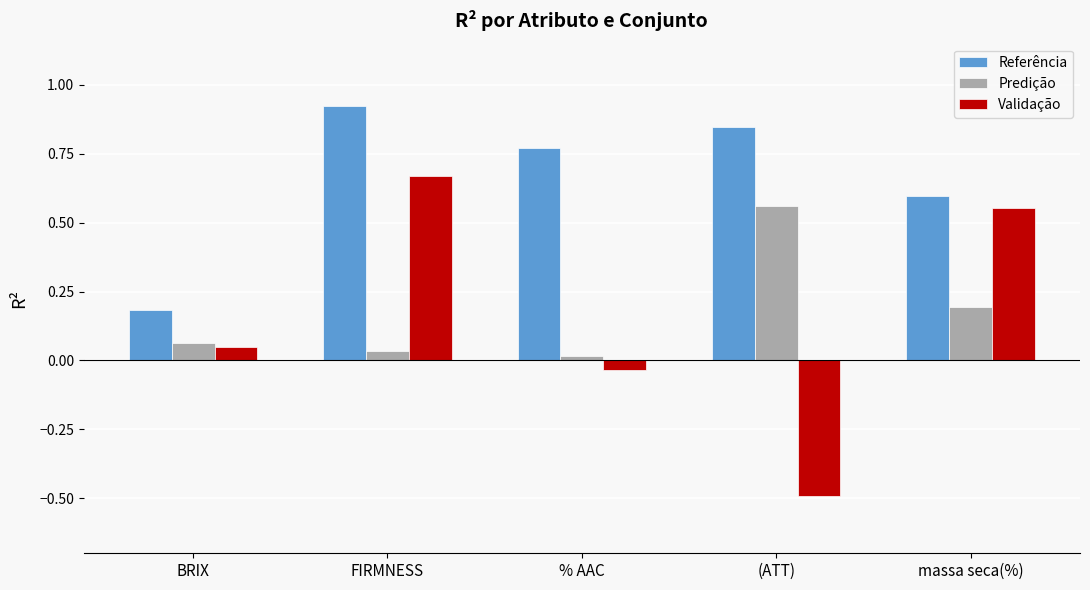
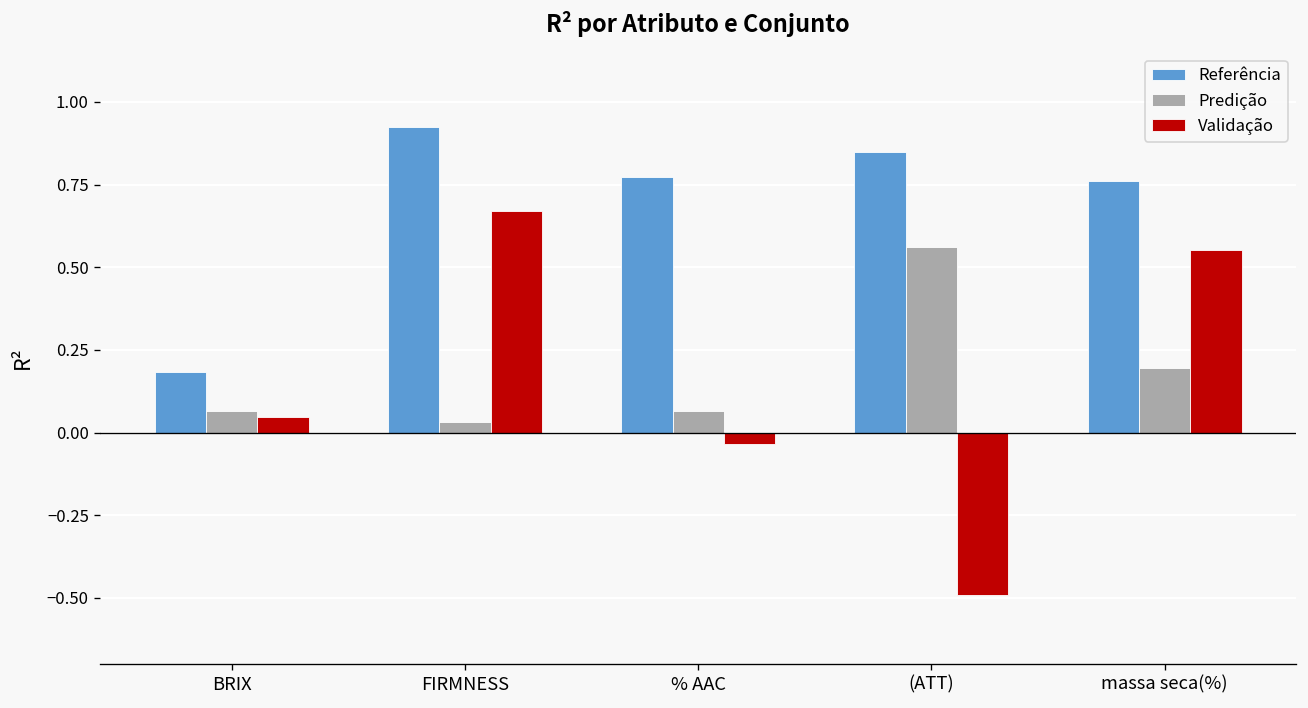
Predição, % AAC: 0.02 -> 0.06
Referência, massa seca(%): 0.60 -> 0.76
